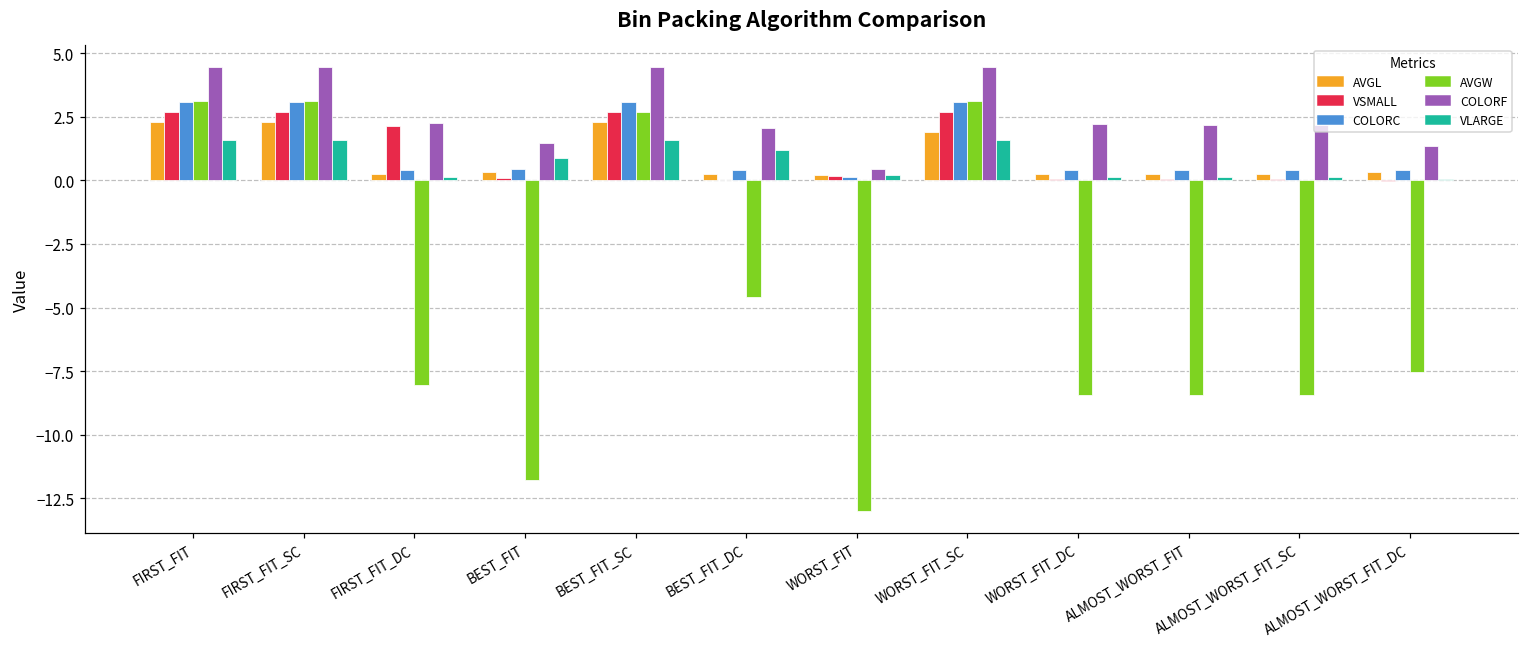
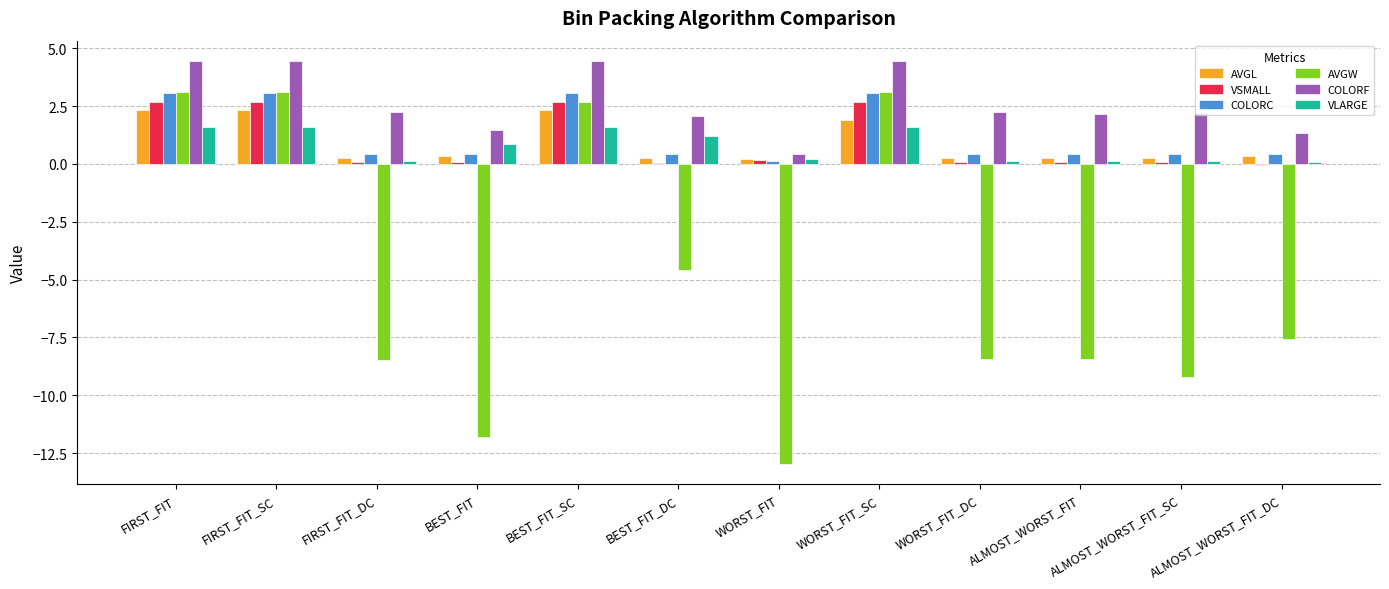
VSMALL, FIRST_FIT_DC: 2.1 -> 0.1
AVGW, FIRST_FIT_DC: -8.0 -> -8.5
AVGW, ALMOST_WORST_FIT_SC: -8.4 -> -9.2
